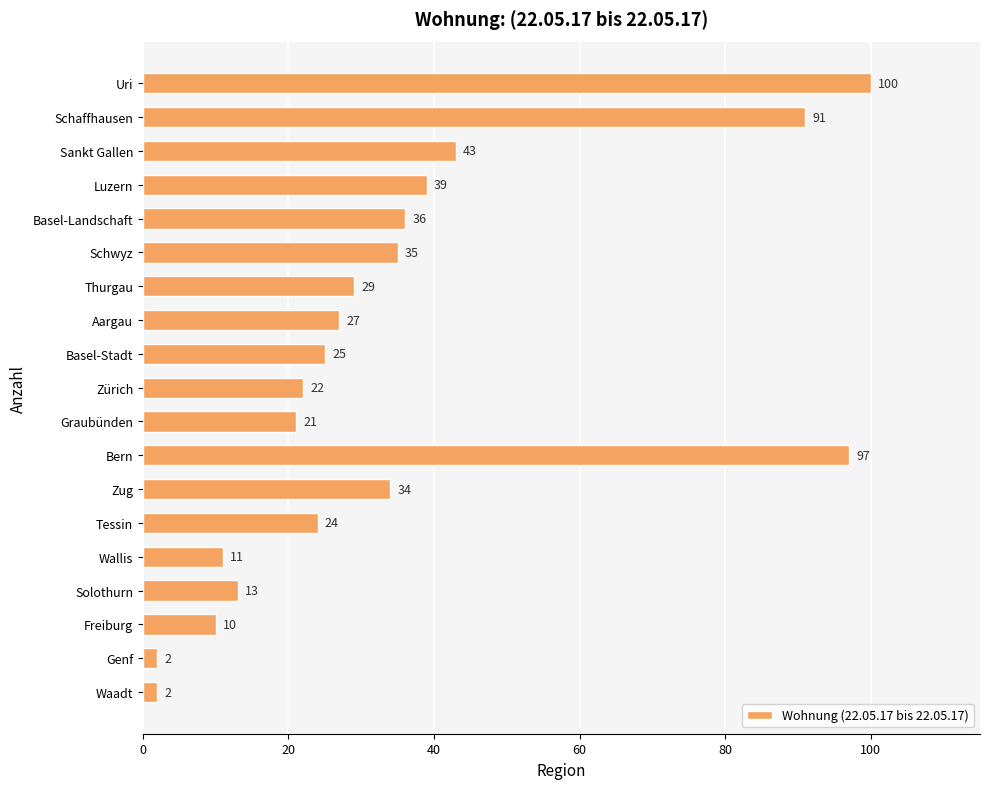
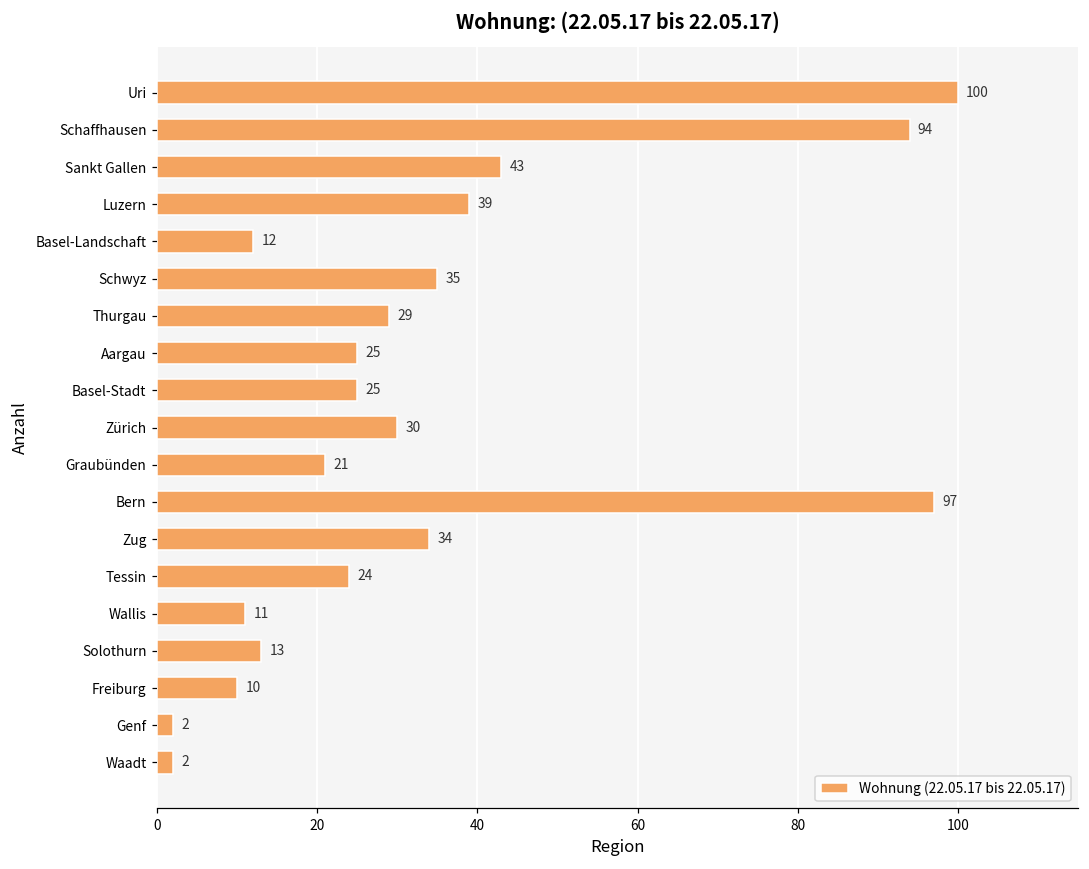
Schaffhausen: 91 -> 94
Basel-Landschaft: 36 -> 12
Aargau: 27 -> 25
Zürich: 22 -> 30
